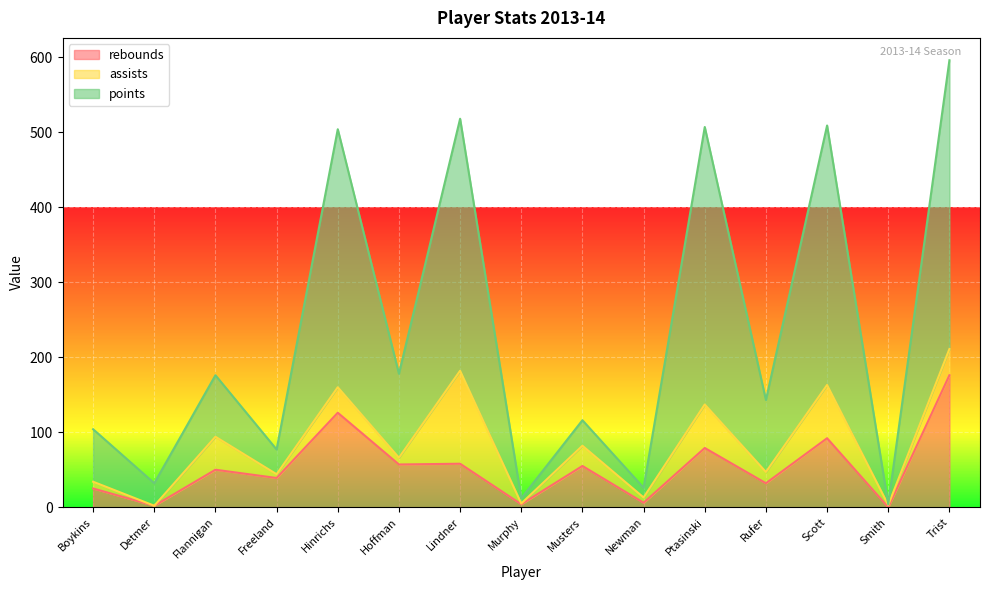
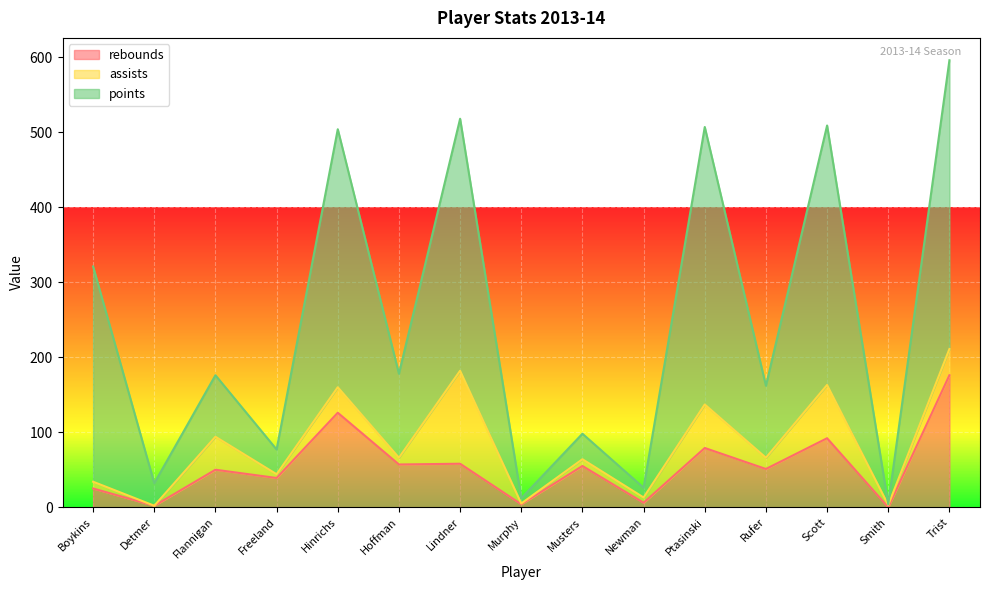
points, Boykins: 70 -> 290
assists, Musters: 30 -> 10
rebounds, Rufer: 30 -> 50
